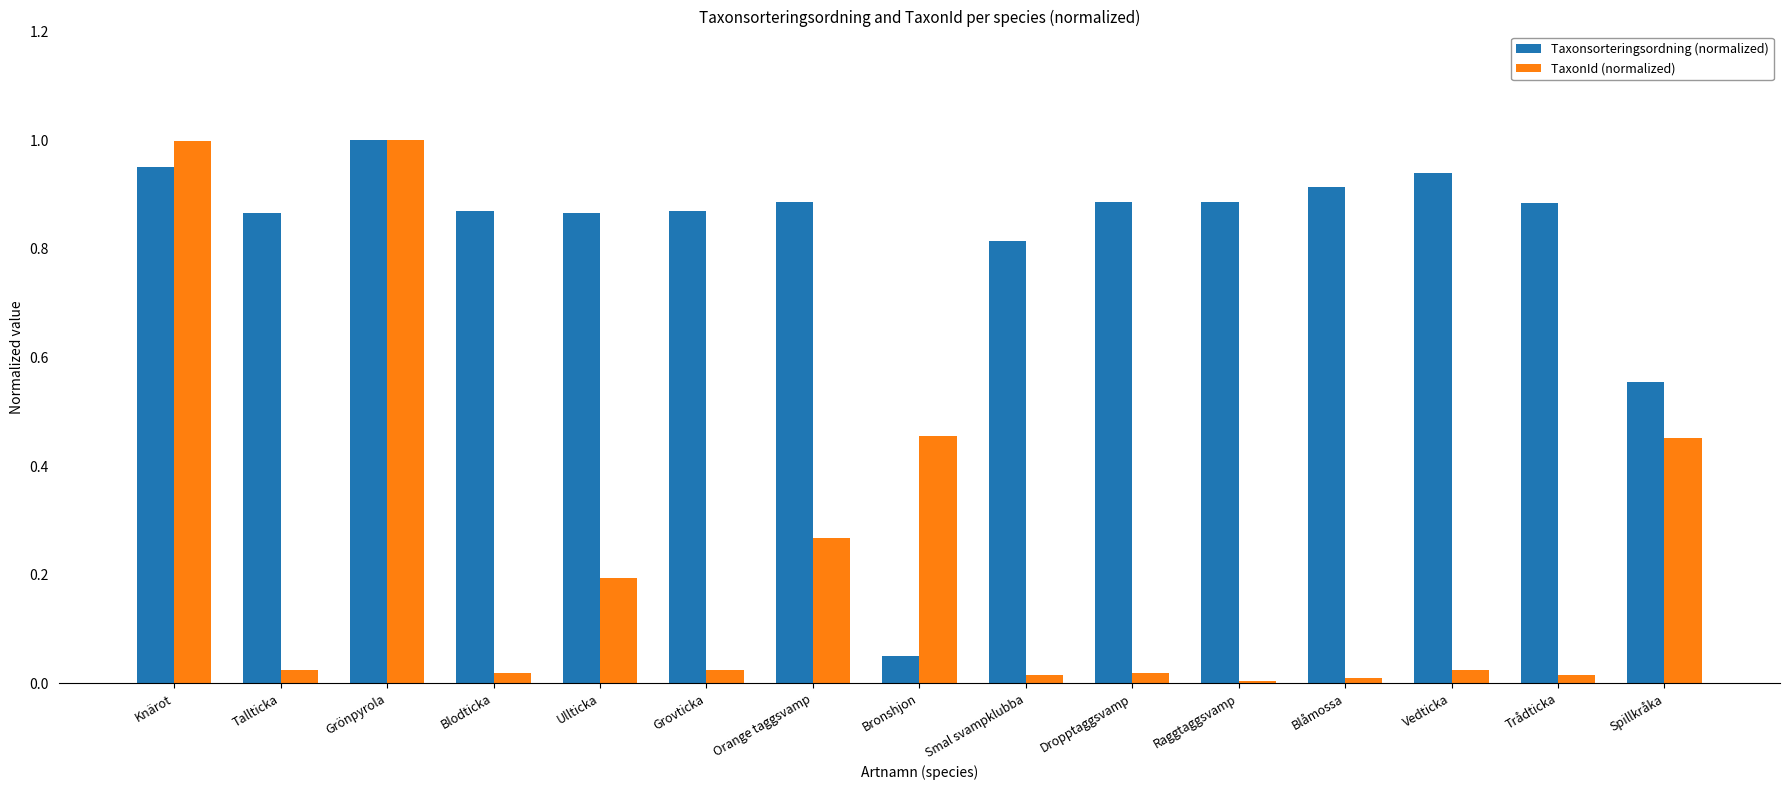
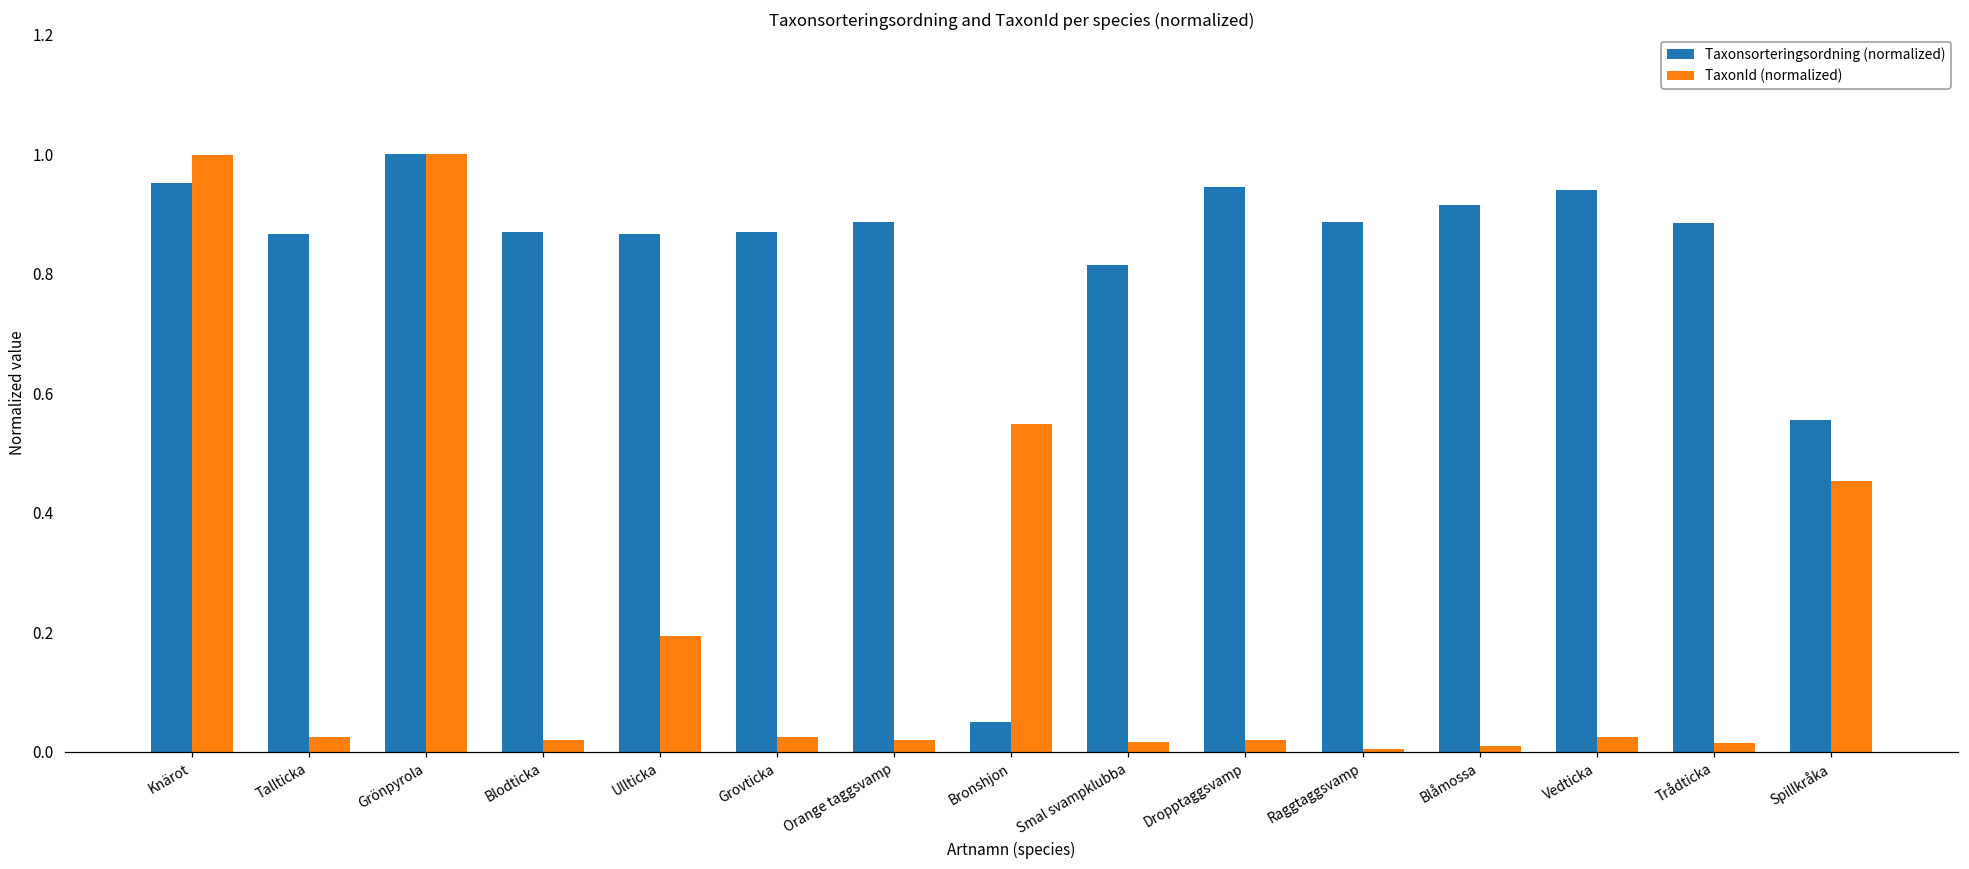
TaxonId (normalized), Orange taggsvamp: 0.27 -> 0.02
TaxonId (normalized), Bronshjon: 0.45 -> 0.55
Taxonsorteringsordning (normalized), Dropptaggsvamp: 0.89 -> 0.94
